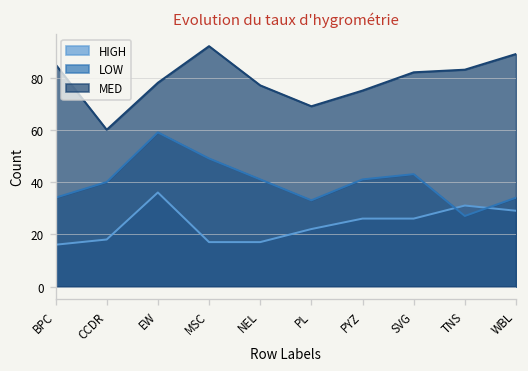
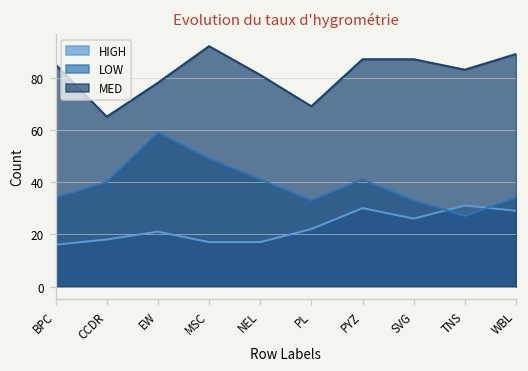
MED, CCDR: 60 -> 65
HIGH, EW: 36 -> 21
MED, NEL: 77 -> 81
HIGH, PYZ: 26 -> 30
MED, PYZ: 75 -> 87
LOW, SVG: 43 -> 33
MED, SVG: 82 -> 87
